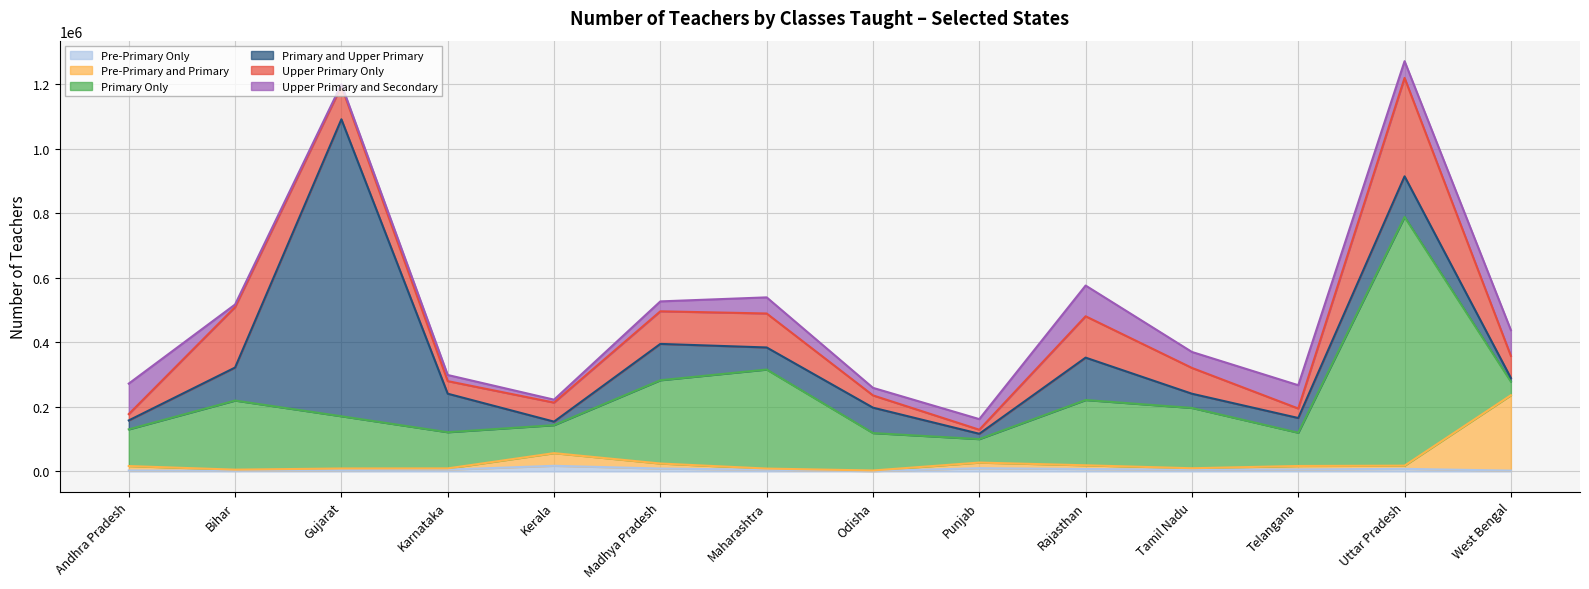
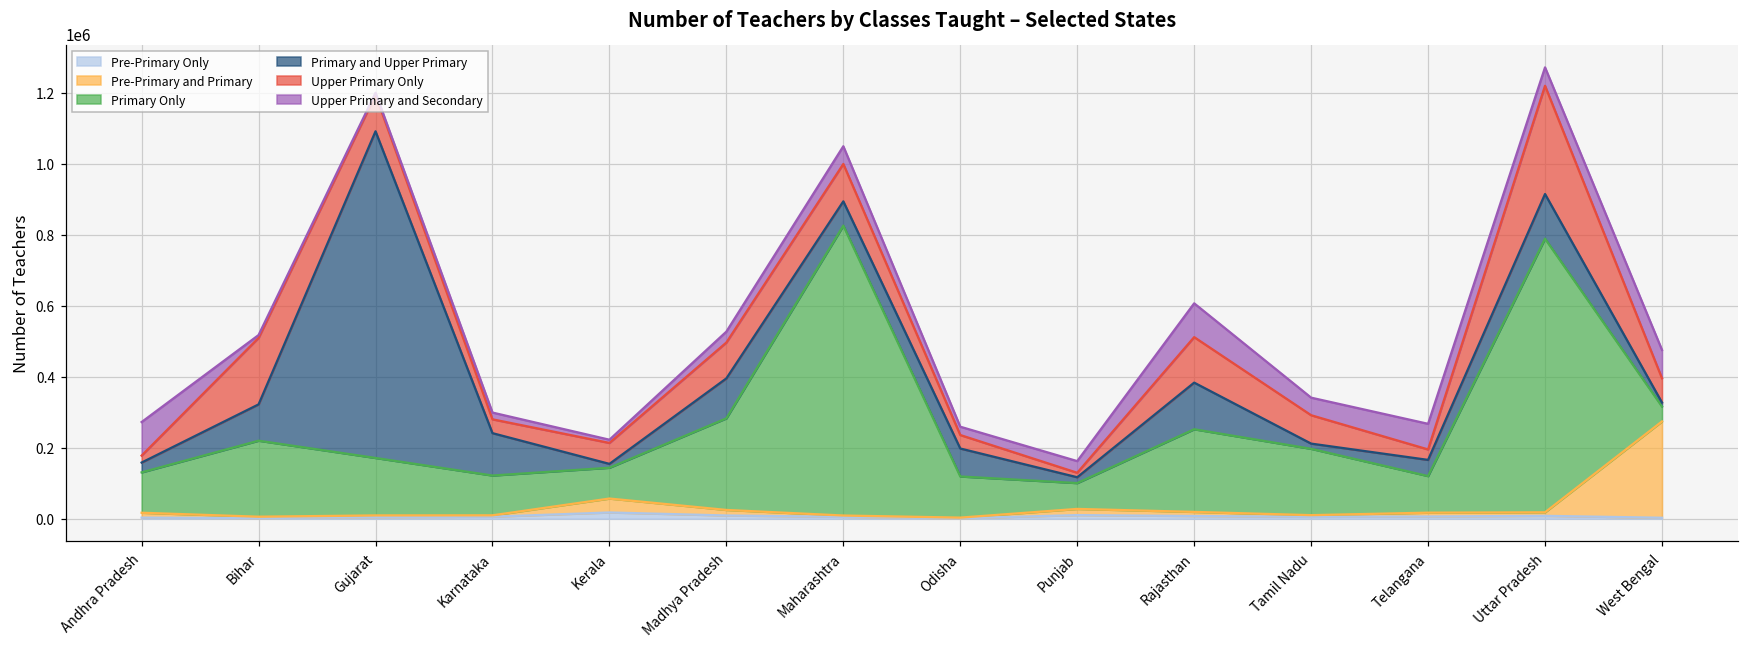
Primary Only, Maharashtra: 310000 -> 820000
Primary Only, Rajasthan: 200000 -> 230000
Primary and Upper Primary, Tamil Nadu: 40000 -> 10000
Pre-Primary and Primary, West Bengal: 230000 -> 270000
